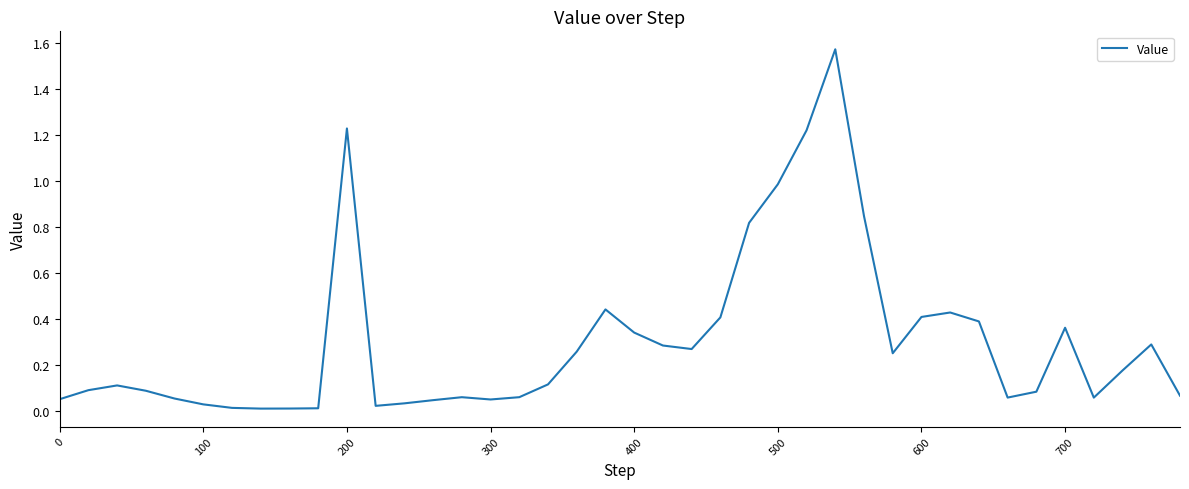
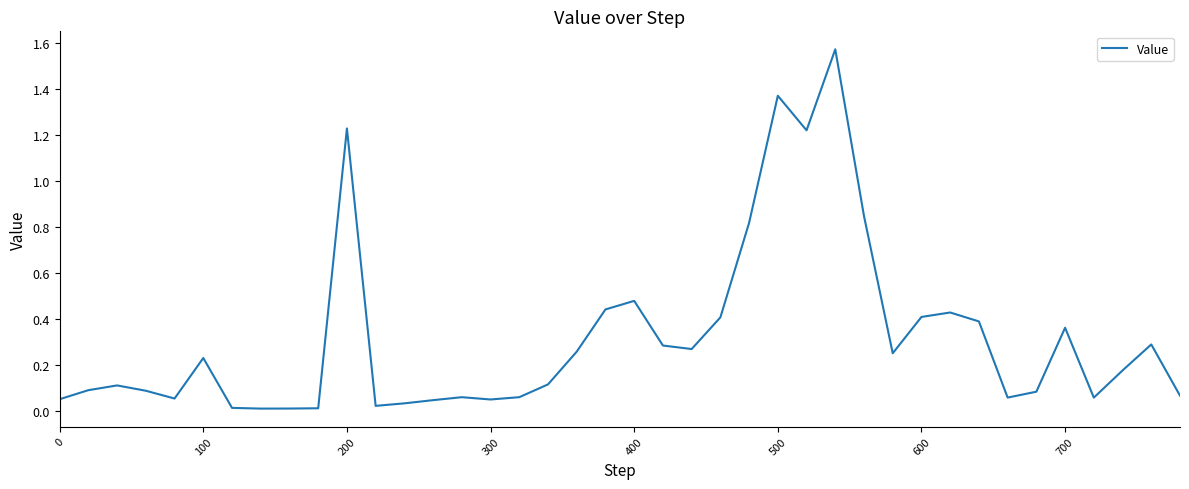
100: 0.03 -> 0.23
400: 0.34 -> 0.48
500: 0.98 -> 1.37
